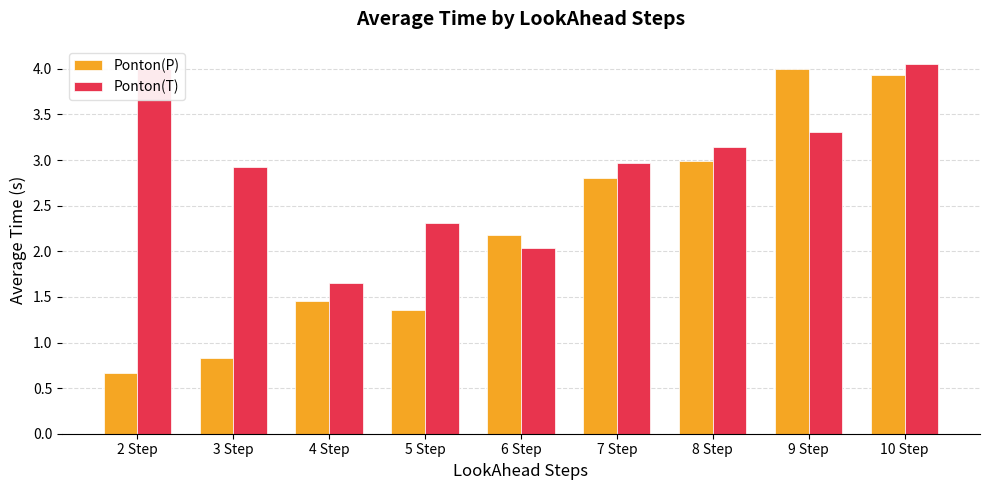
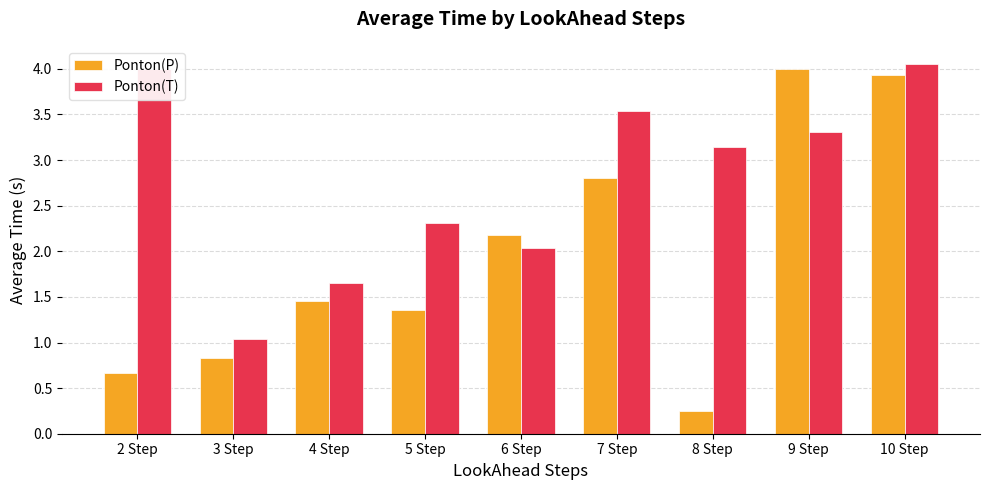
Ponton(T), 3 Step: 2.9 -> 1.0
Ponton(T), 7 Step: 3.0 -> 3.5
Ponton(P), 8 Step: 3.0 -> 0.2
